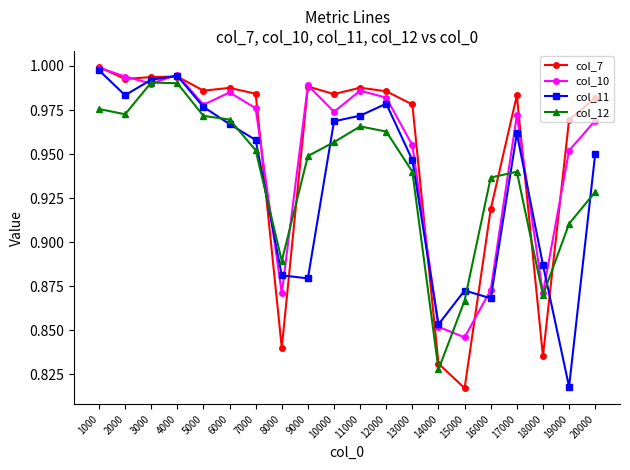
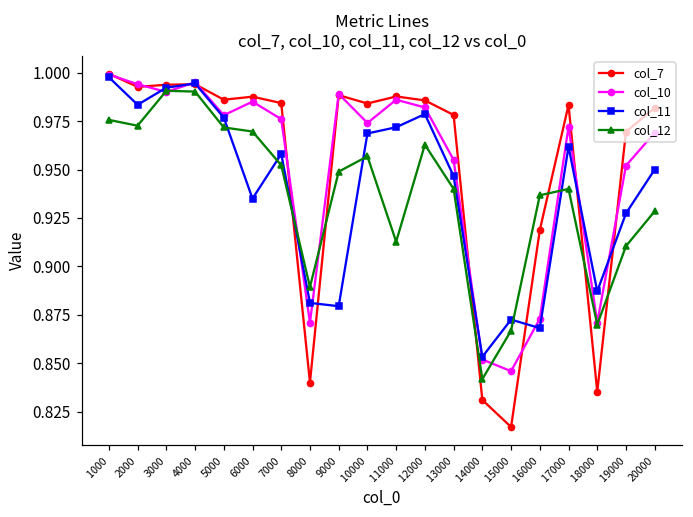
col_11, 6000: 0.967 -> 0.935
col_12, 11000: 0.966 -> 0.913
col_12, 14000: 0.828 -> 0.842
col_11, 19000: 0.818 -> 0.927
